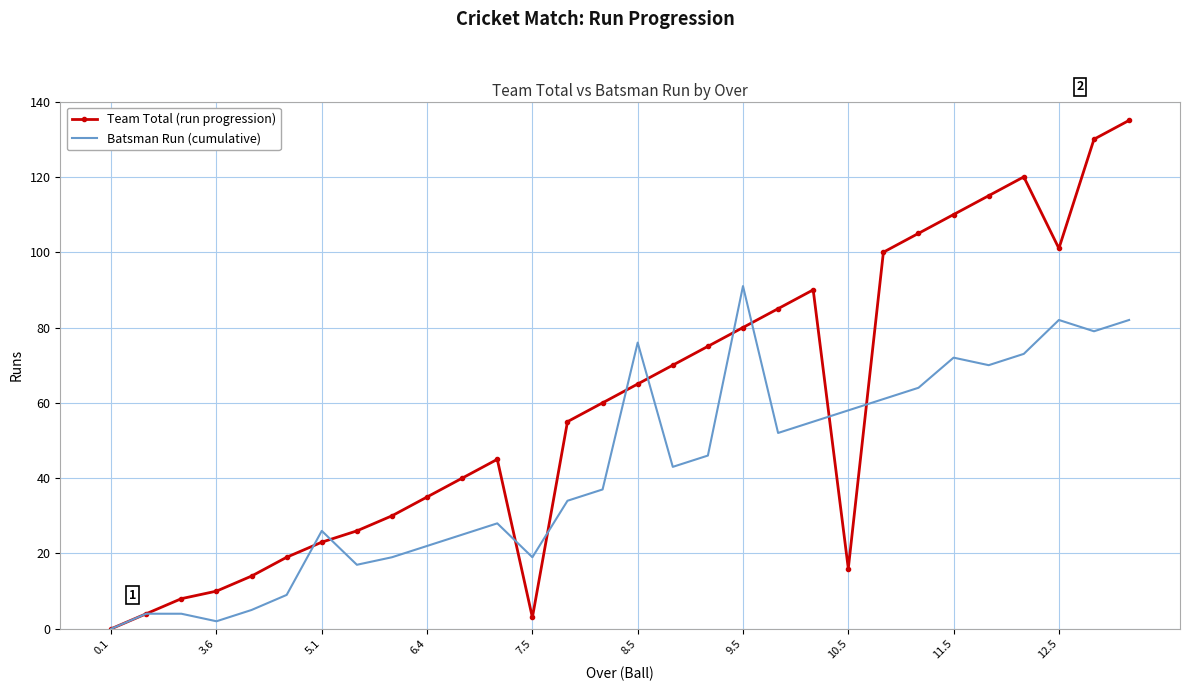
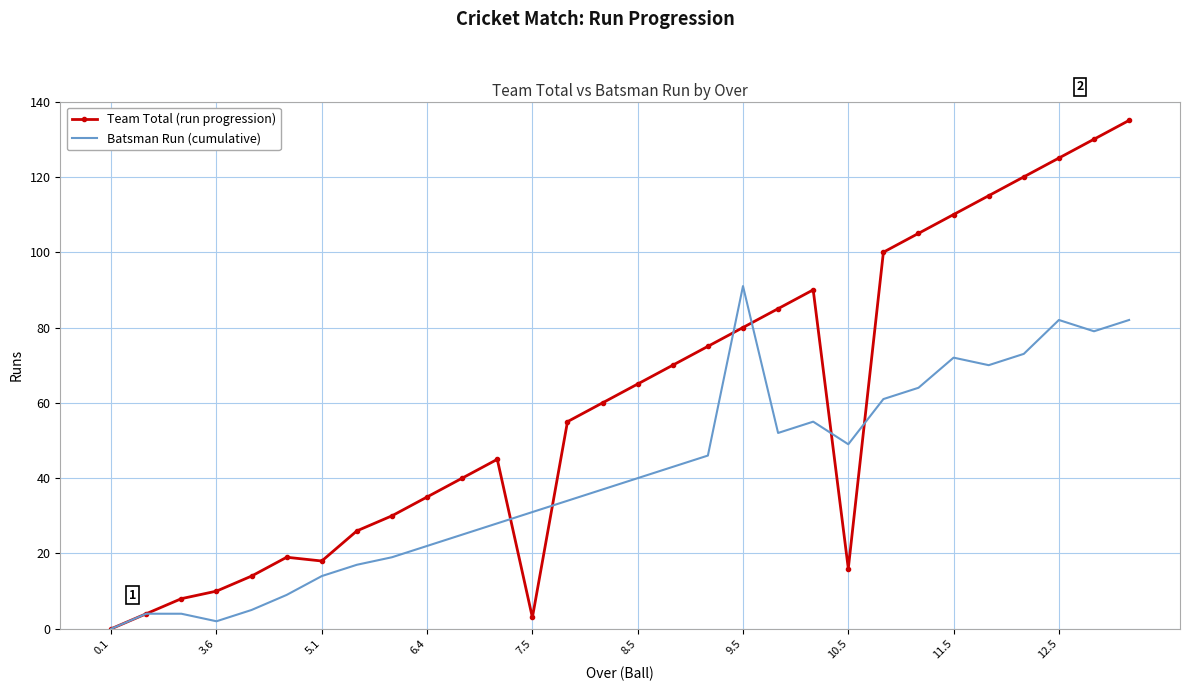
Team Total (run progression), 5.1: 23 -> 18
Batsman Run (cumulative), 5.1: 26 -> 14
Batsman Run (cumulative), 7.5: 19 -> 31
Batsman Run (cumulative), 8.5: 76 -> 40
Batsman Run (cumulative), 10.5: 58 -> 49
Team Total (run progression), 12.5: 101 -> 125
